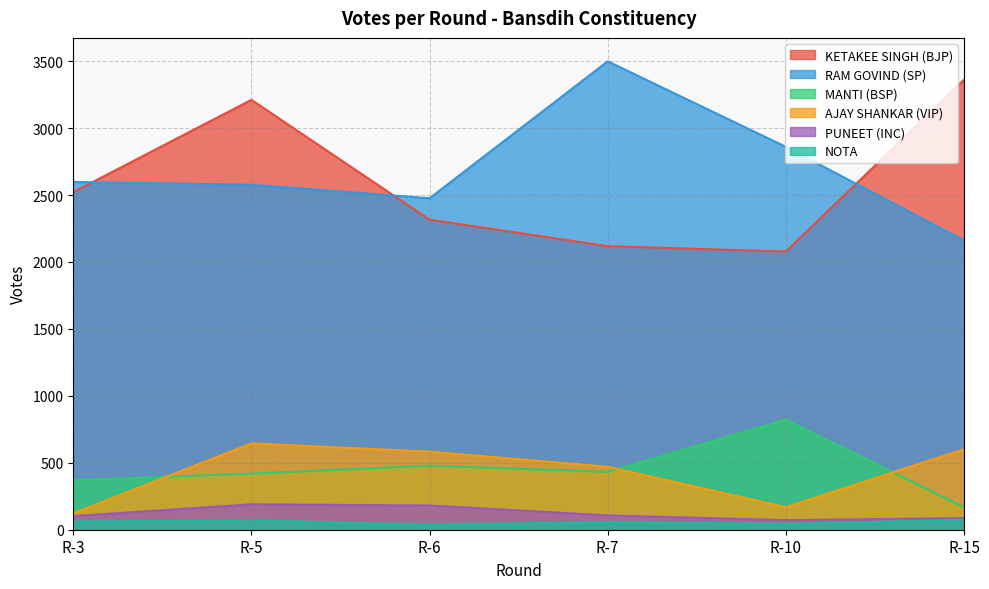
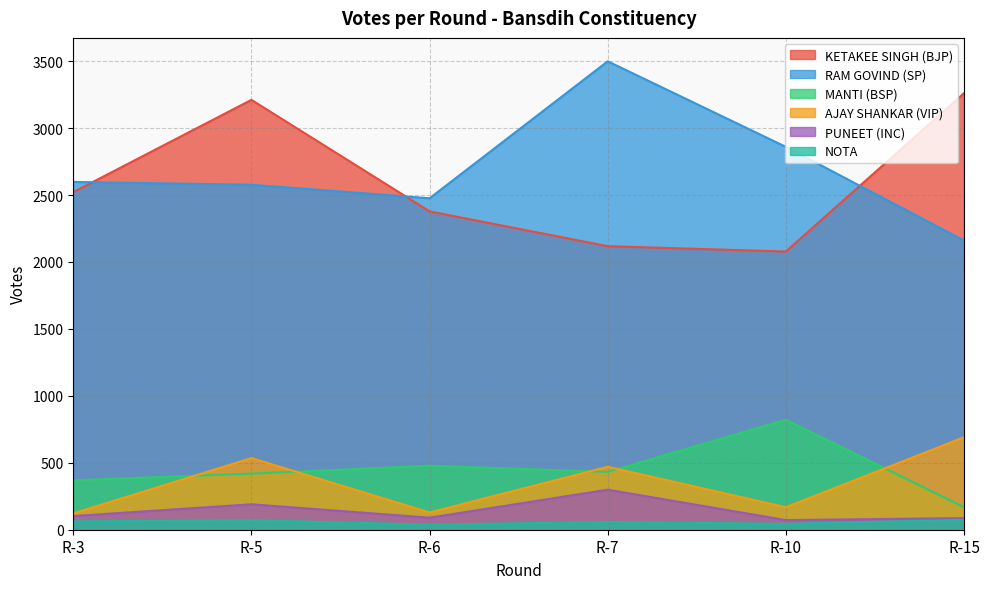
AJAY SHANKAR (VIP), R-5: 650 -> 540
KETAKEE SINGH (BJP), R-6: 2320 -> 2380
AJAY SHANKAR (VIP), R-6: 580 -> 130
PUNEET (INC), R-6: 180 -> 90
PUNEET (INC), R-7: 110 -> 300
KETAKEE SINGH (BJP), R-15: 3360 -> 3260
AJAY SHANKAR (VIP), R-15: 600 -> 690
